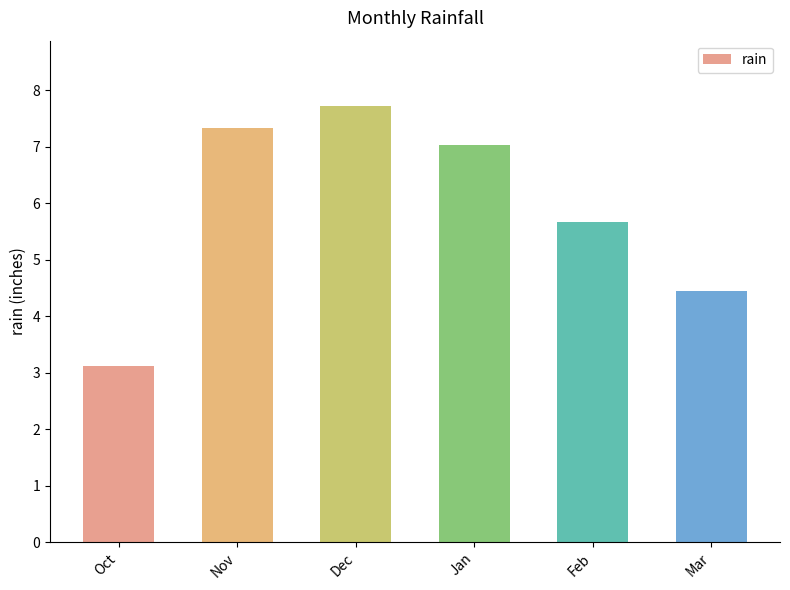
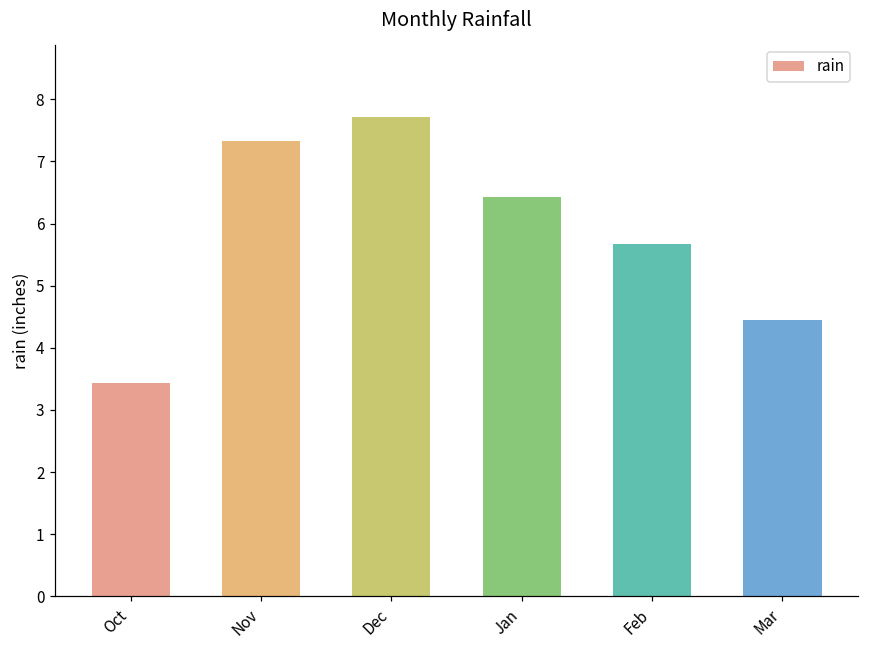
Oct: 3.1 -> 3.4
Jan: 7.0 -> 6.4
